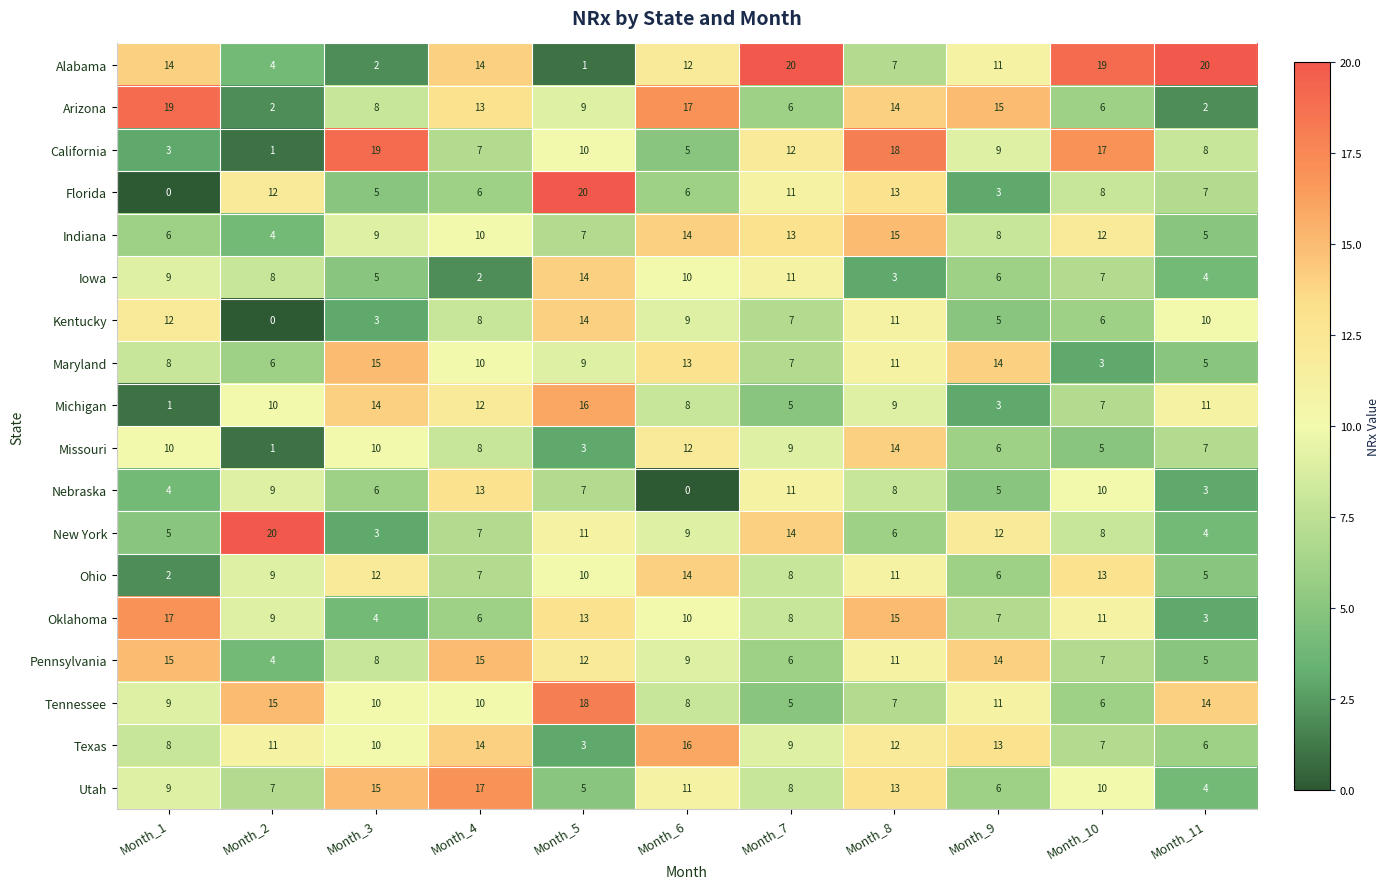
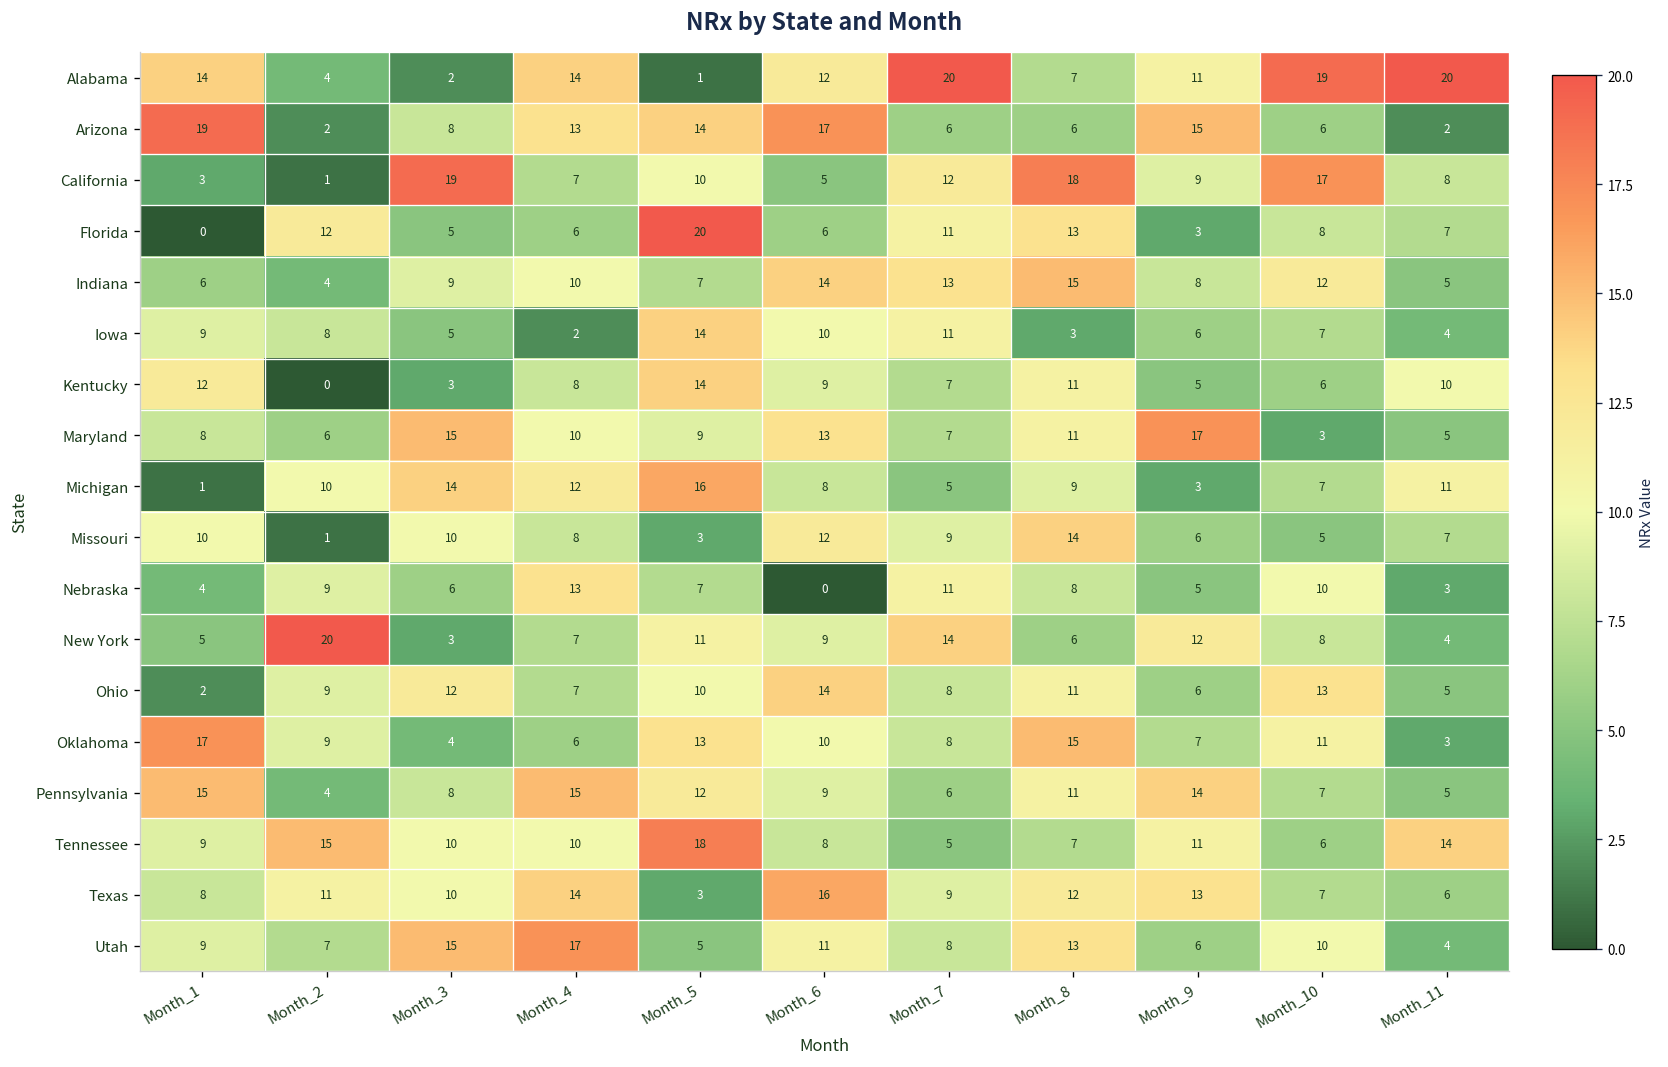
Arizona, Month_5: 9 -> 14
Arizona, Month_8: 14 -> 6
Maryland, Month_9: 14 -> 17
